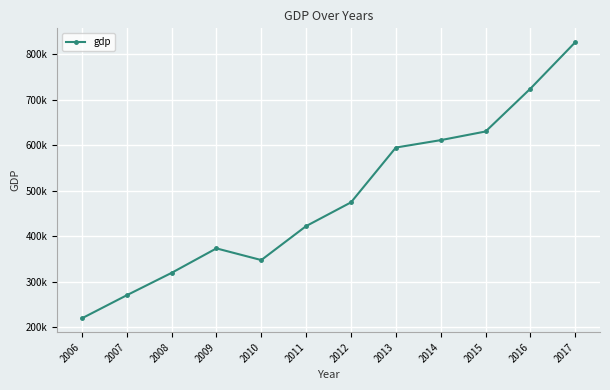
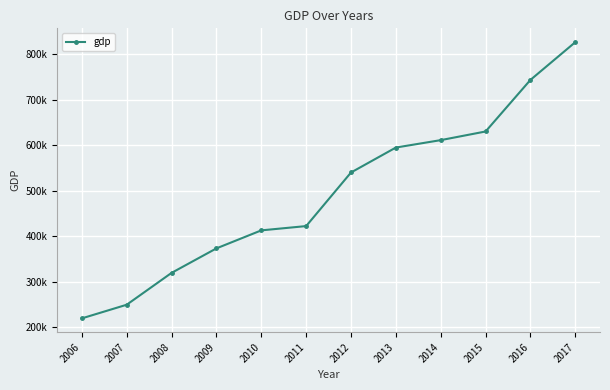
2007: 270000 -> 250000
2010: 350000 -> 410000
2012: 470000 -> 540000
2016: 720000 -> 740000
